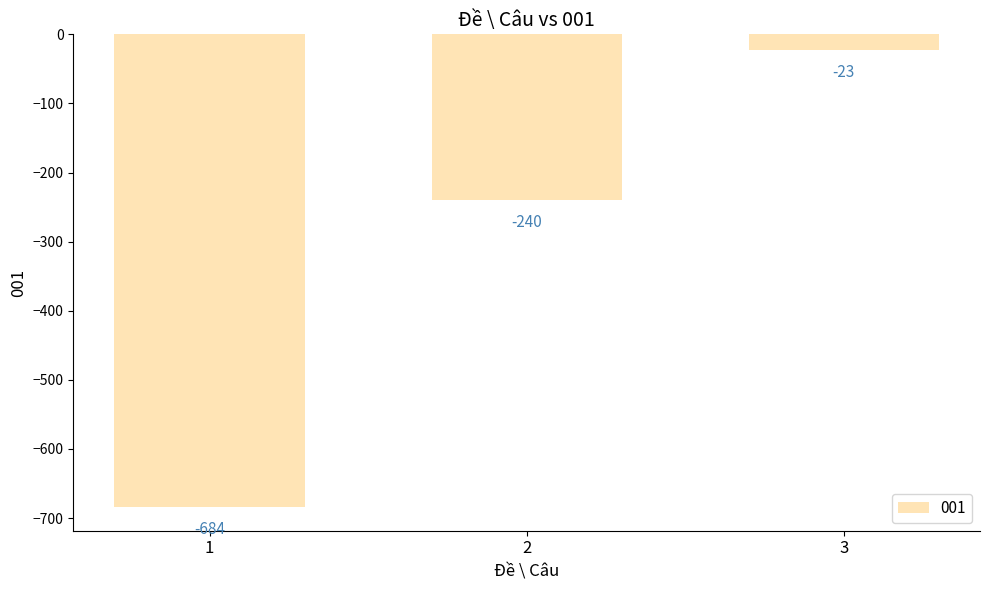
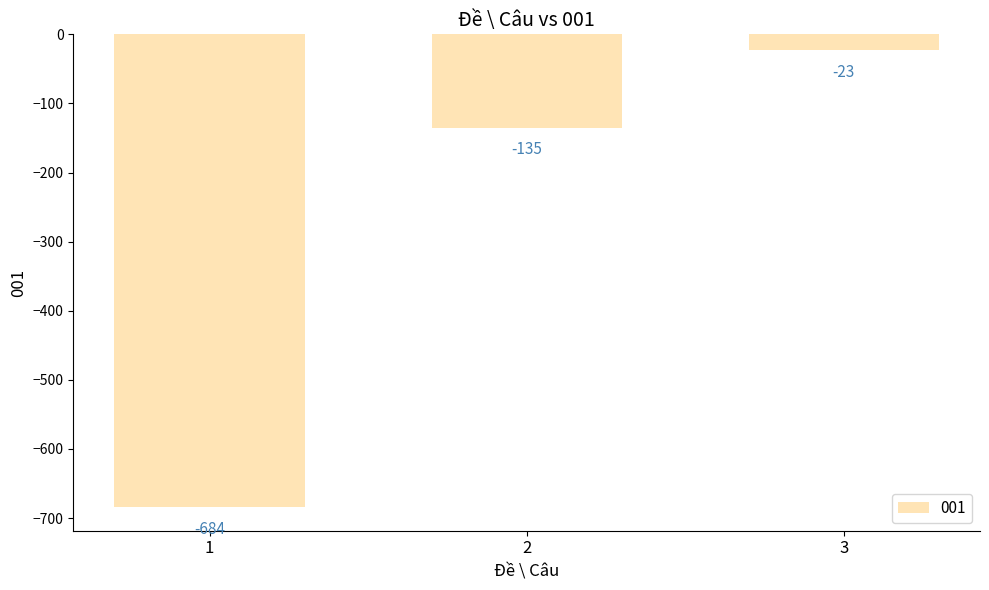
2: -240 -> -135
